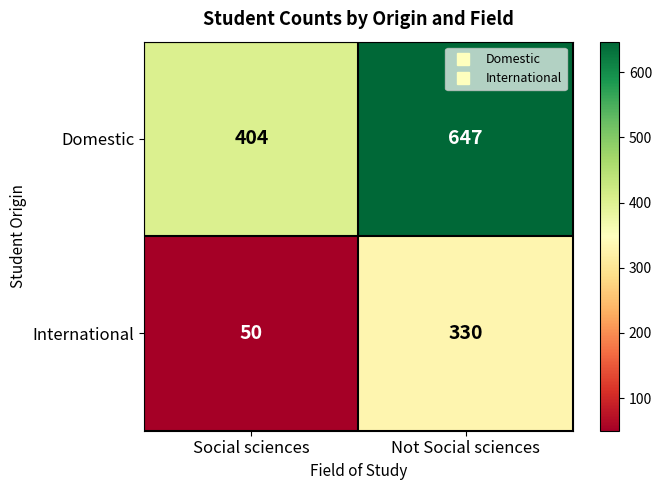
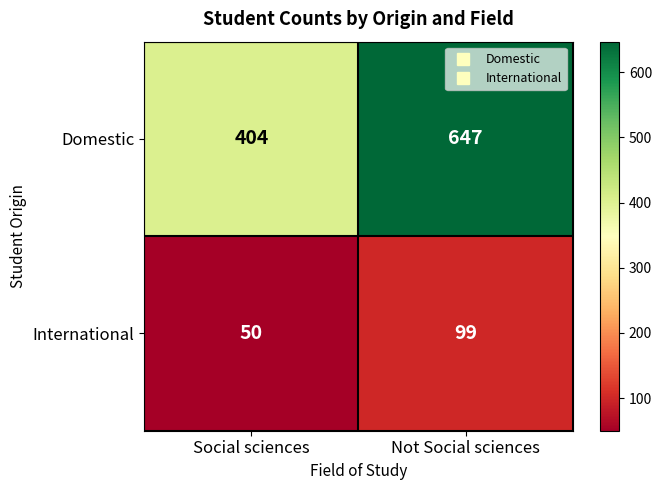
International, Not Social sciences: 330 -> 99
